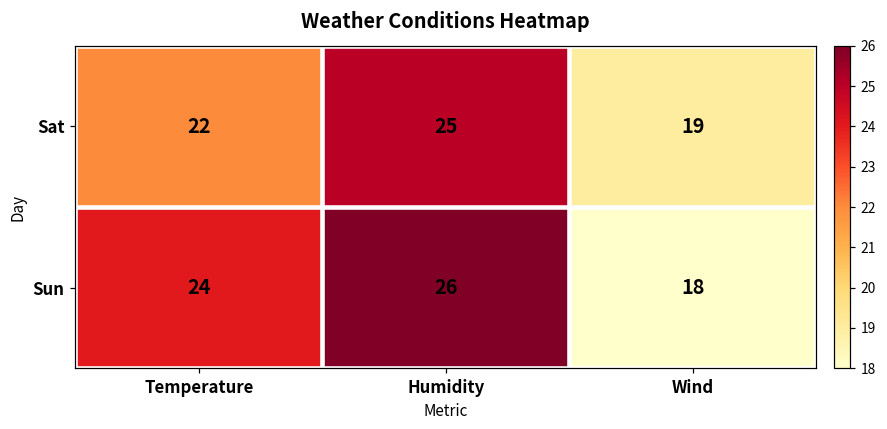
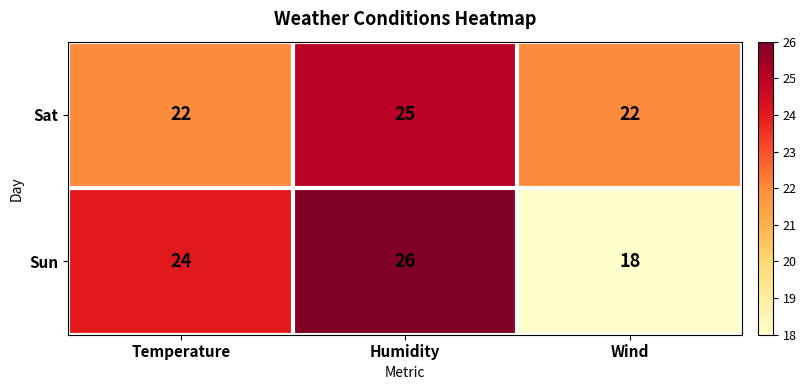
Sat, Wind: 19 -> 22
